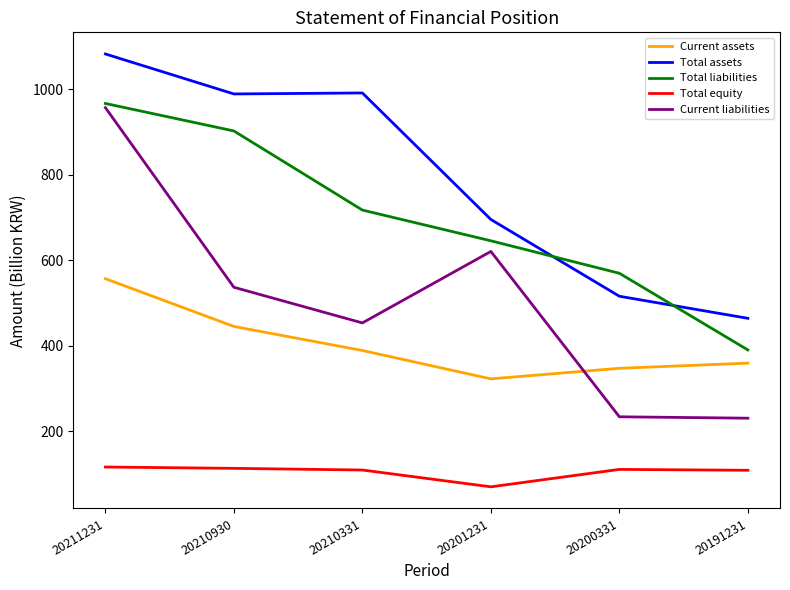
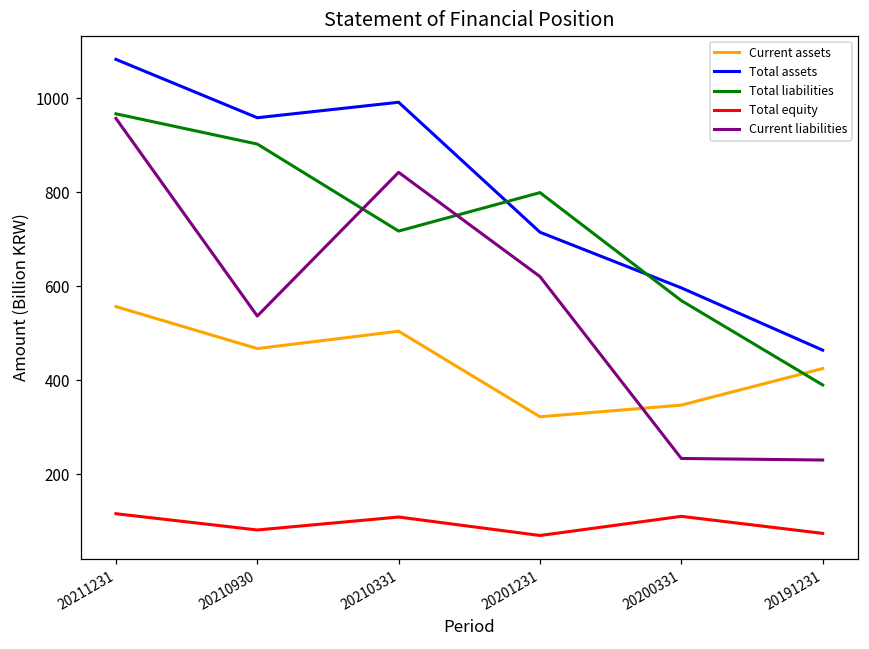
Current assets, 20210930: 440 -> 470
Total assets, 20210930: 990 -> 960
Total equity, 20210930: 110 -> 80
Current assets, 20210331: 390 -> 500
Current liabilities, 20210331: 450 -> 840
Total assets, 20201231: 700 -> 710
Total liabilities, 20201231: 650 -> 800
Total assets, 20200331: 520 -> 600
Current assets, 20191231: 360 -> 420
Total equity, 20191231: 110 -> 70
